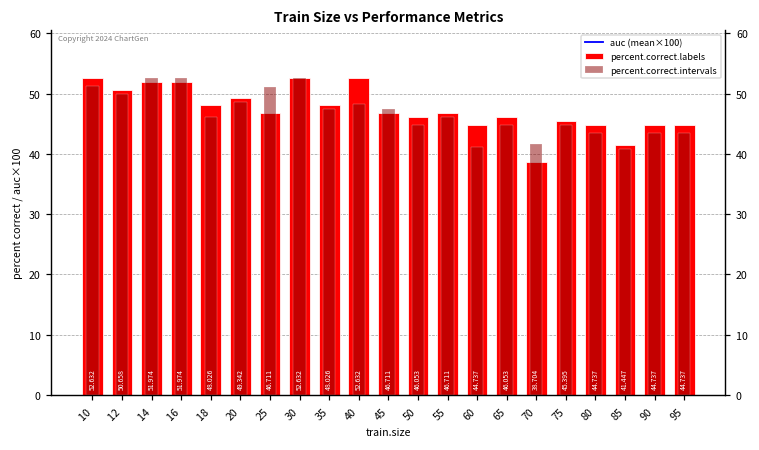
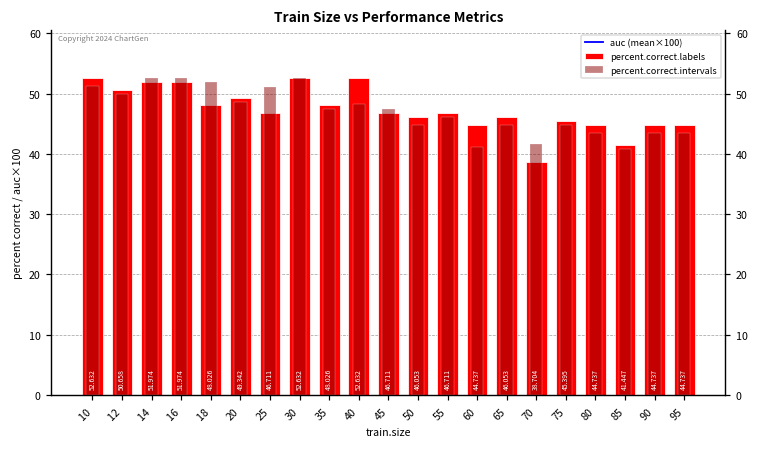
percent.correct.intervals, 18: 46 -> 52
